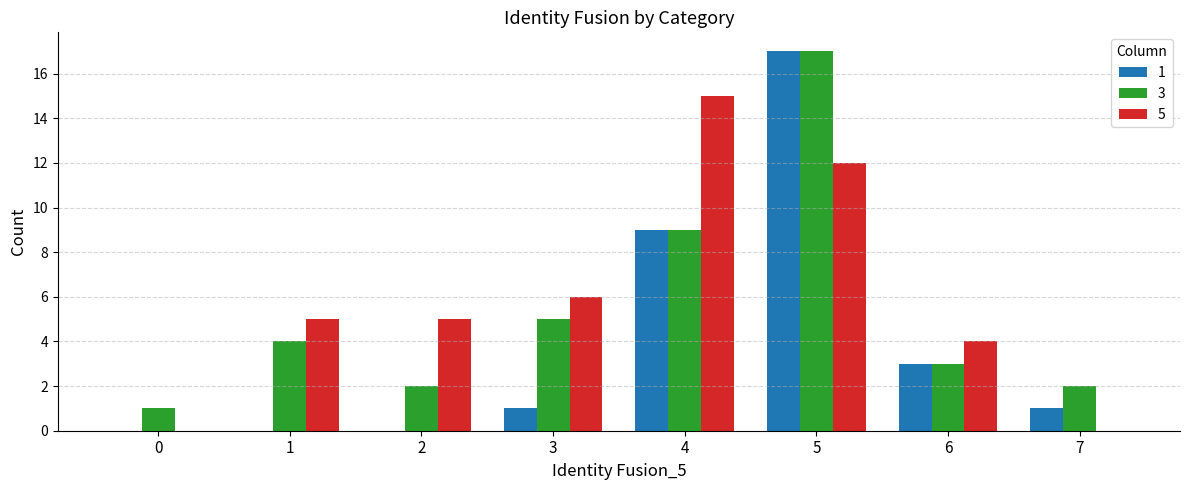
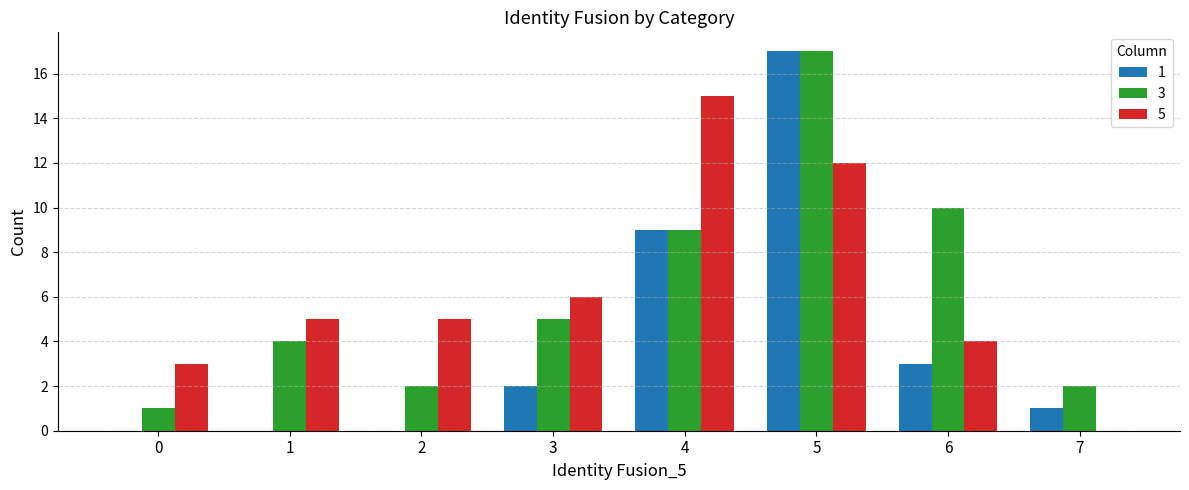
5, 0: 0 -> 3
1, 3: 1 -> 2
3, 6: 3 -> 10
